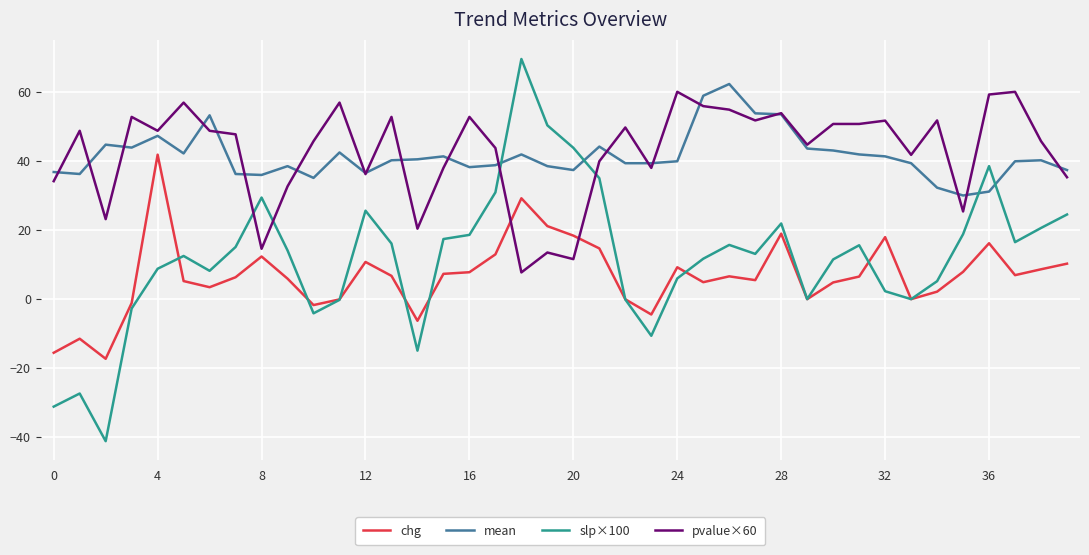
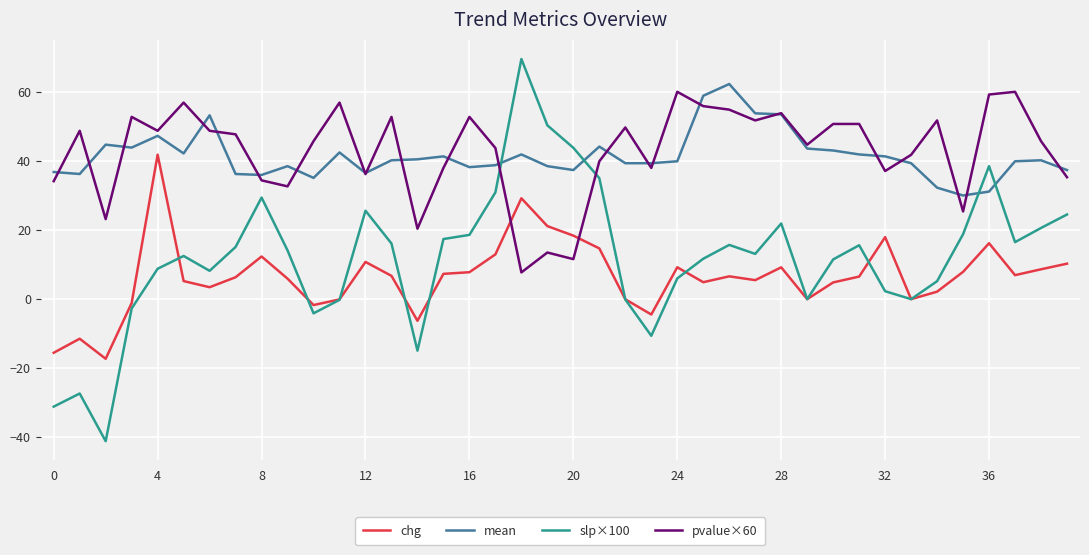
pvalue×60, 8: 15 -> 34
chg, 28: 19 -> 9
pvalue×60, 32: 52 -> 37
